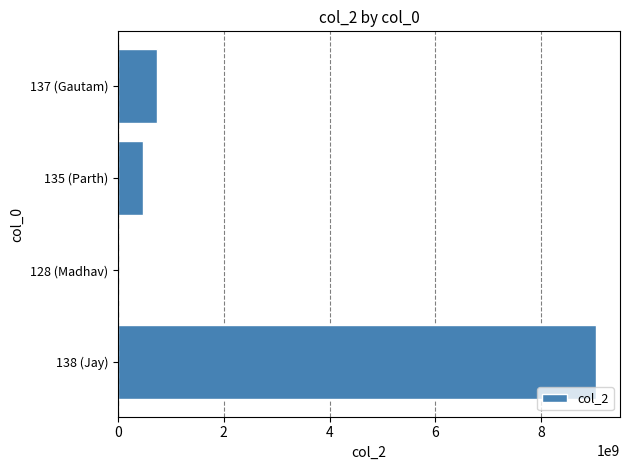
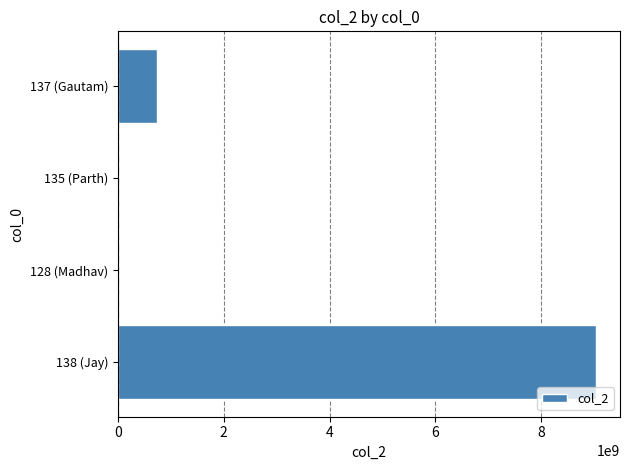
135 (Parth): 500000000 -> 0
